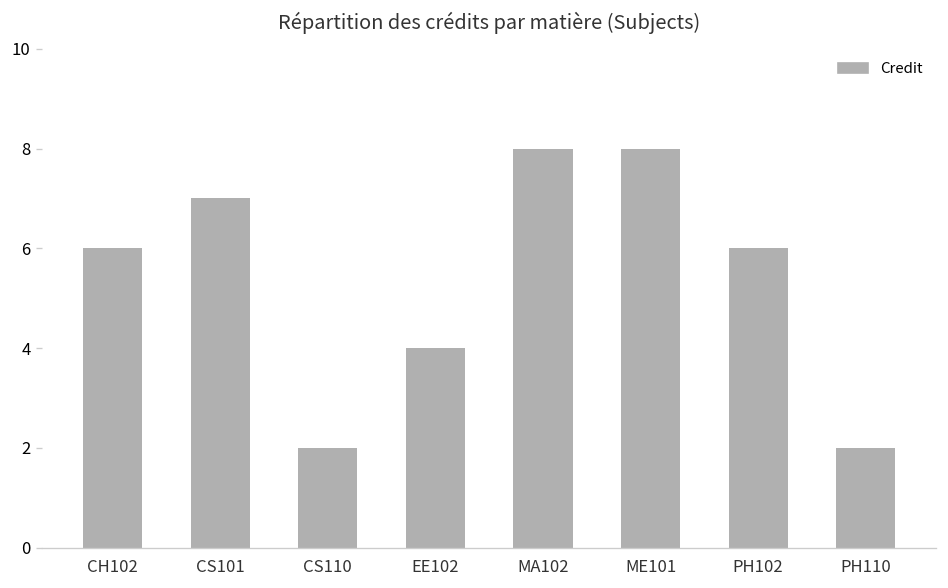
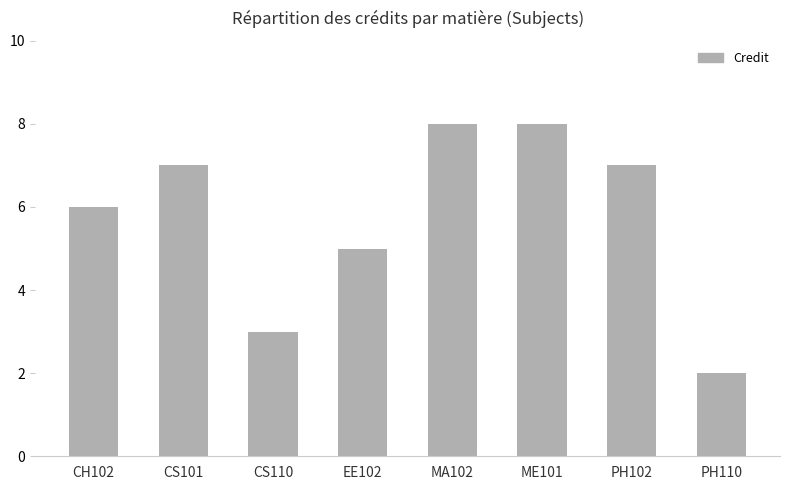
CS110: 2 -> 3
EE102: 4 -> 5
PH102: 6 -> 7
